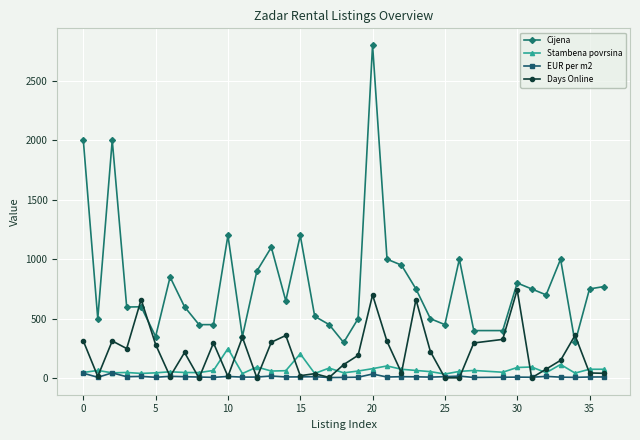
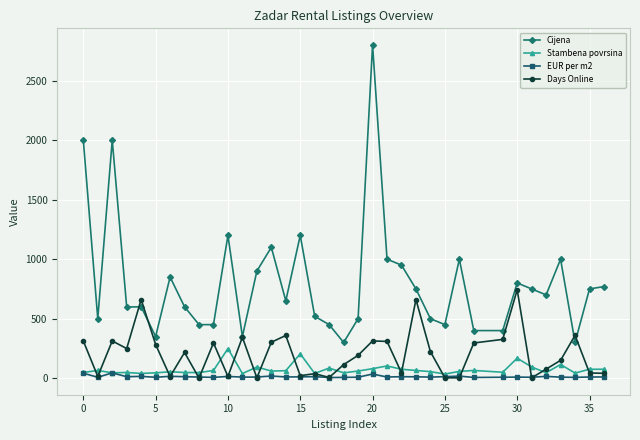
Days Online, 20: 700 -> 310
Stambena povrsina, 30: 90 -> 170
